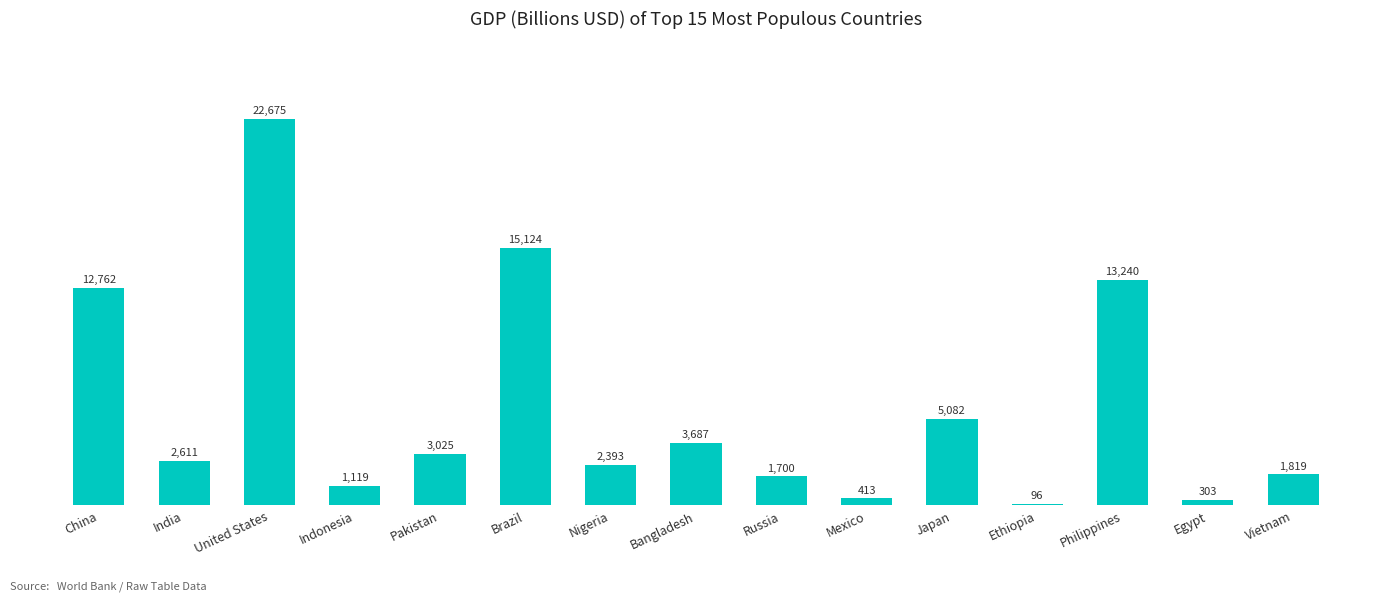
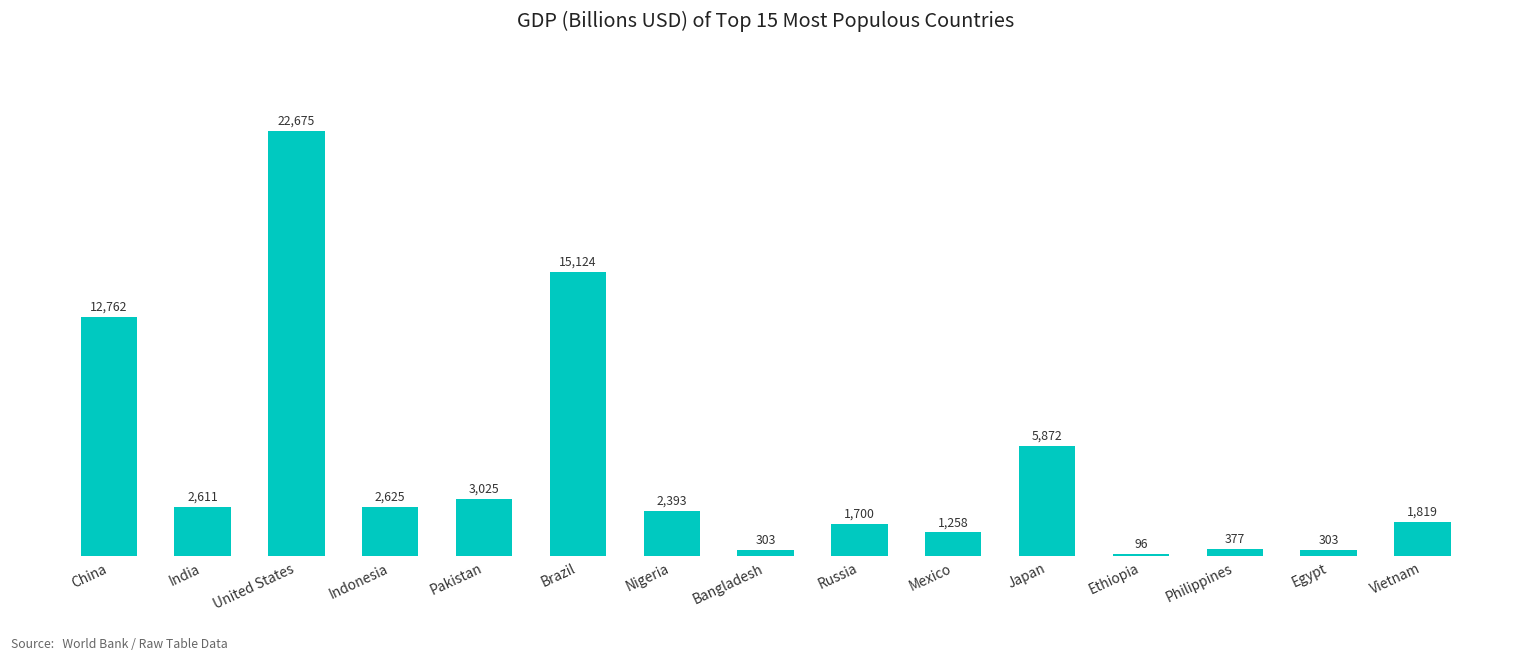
Indonesia: 1,119 -> 2,625
Bangladesh: 3,687 -> 303
Mexico: 413 -> 1,258
Japan: 5,082 -> 5,872
Philippines: 13,240 -> 377
